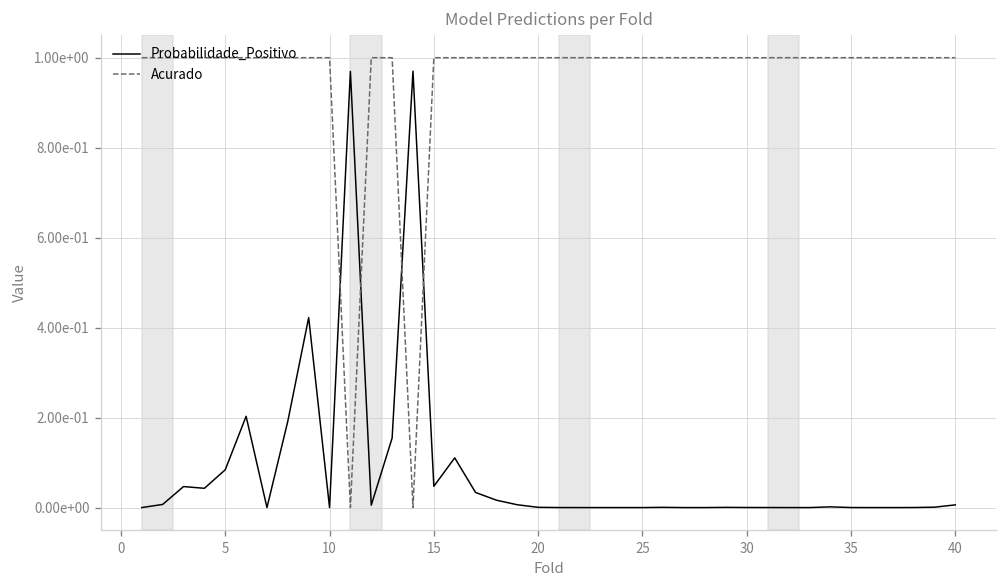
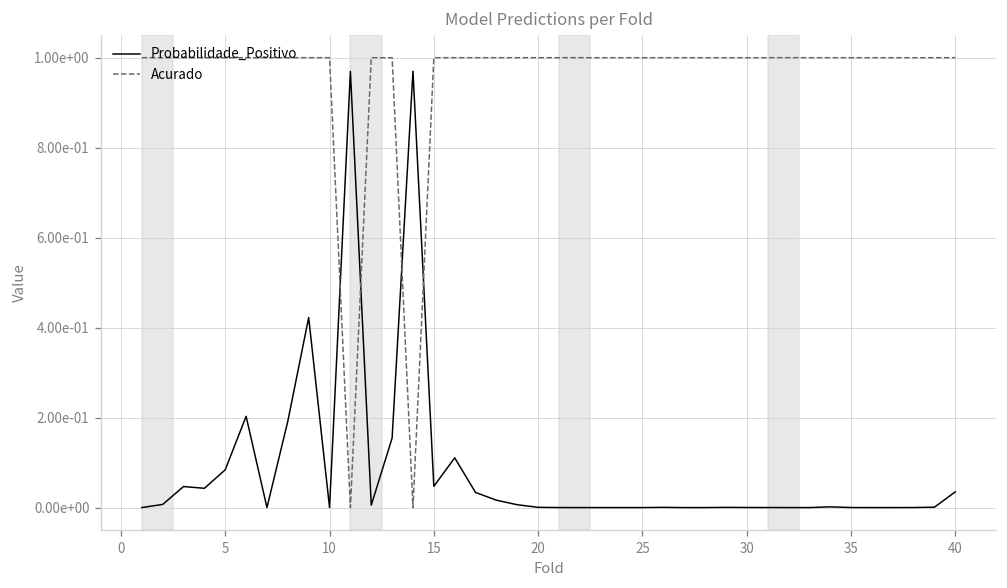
Probabilidade_Positivo, 40: 0.01 -> 0.04
